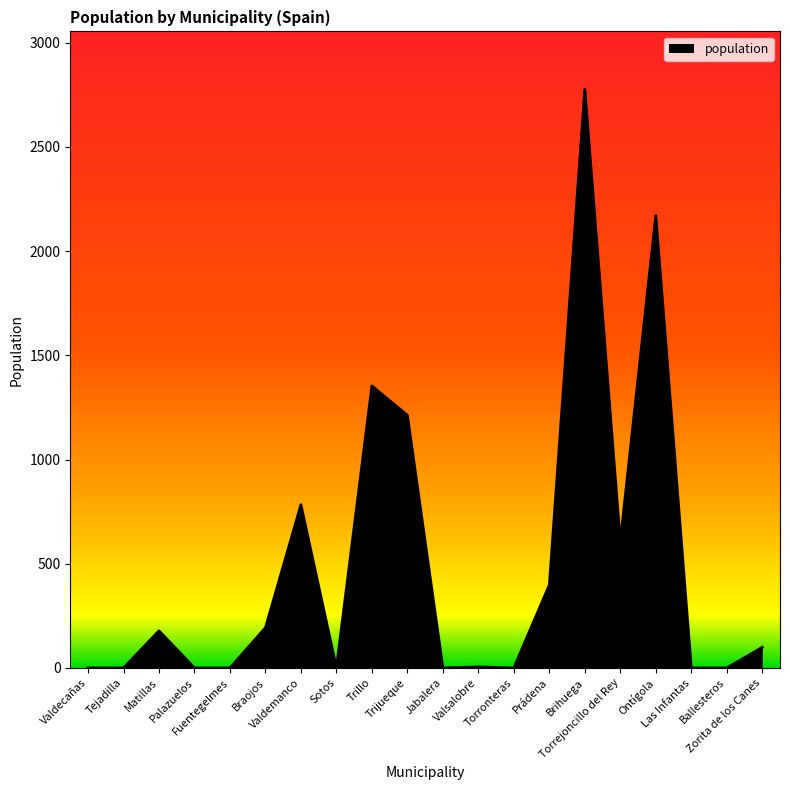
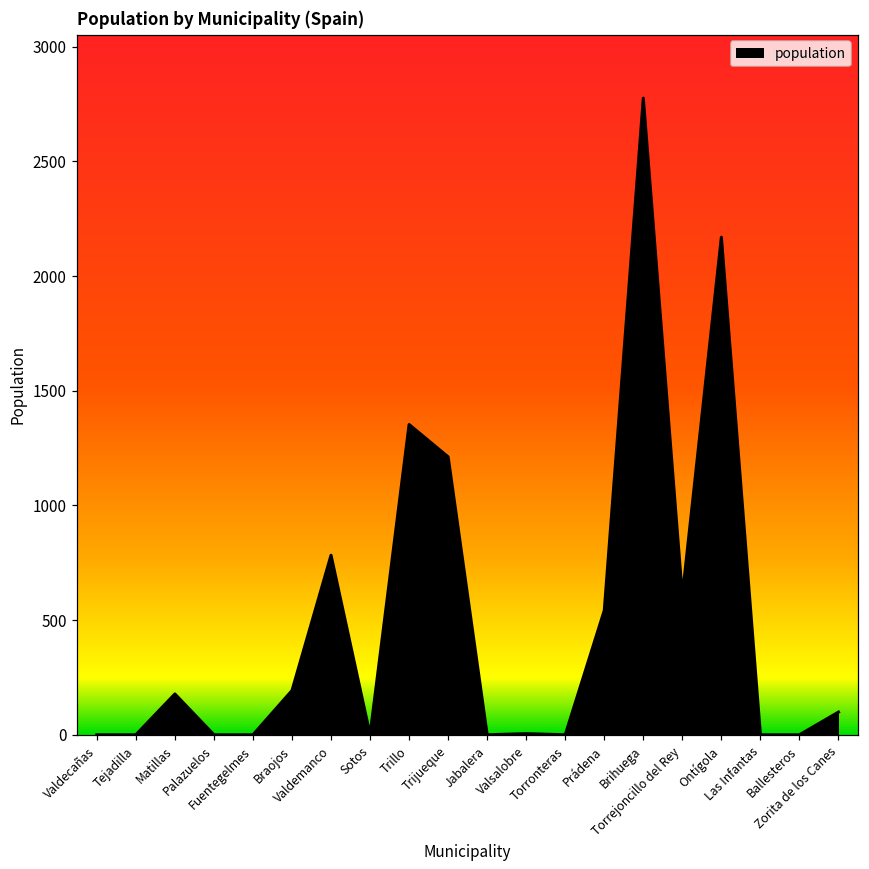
Prádena: 400 -> 540
